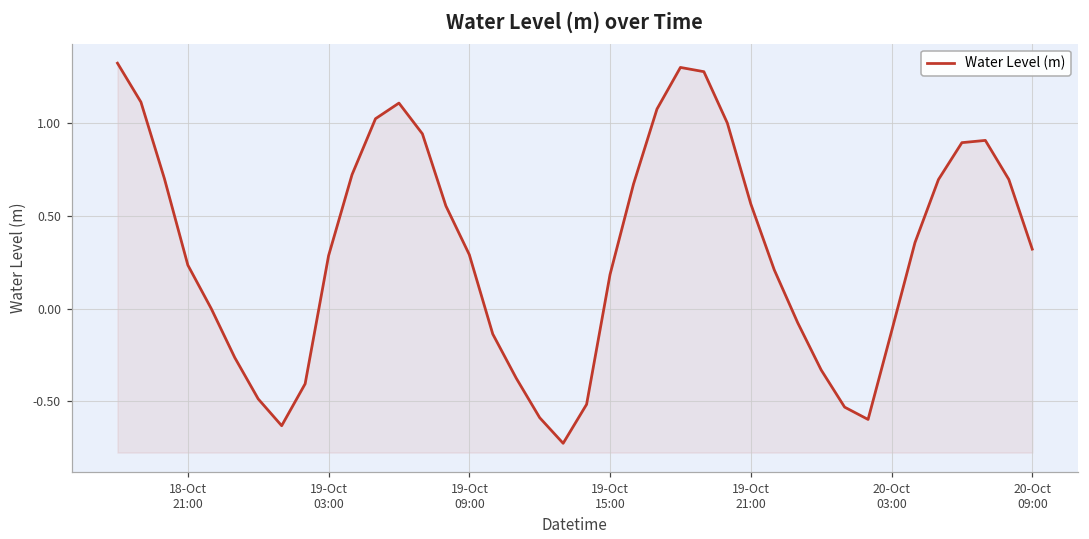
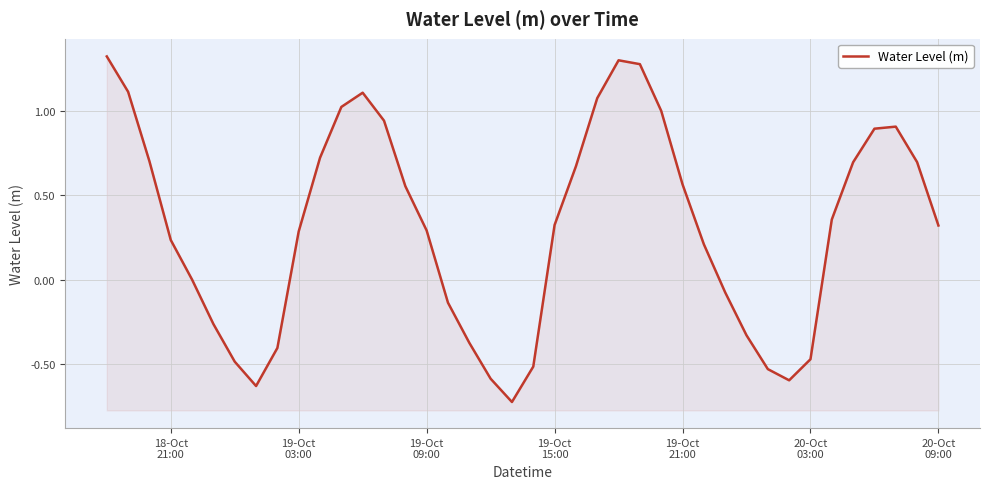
19-Oct 15:00: 0.18 -> 0.32
20-Oct 03:00: -0.12 -> -0.47
